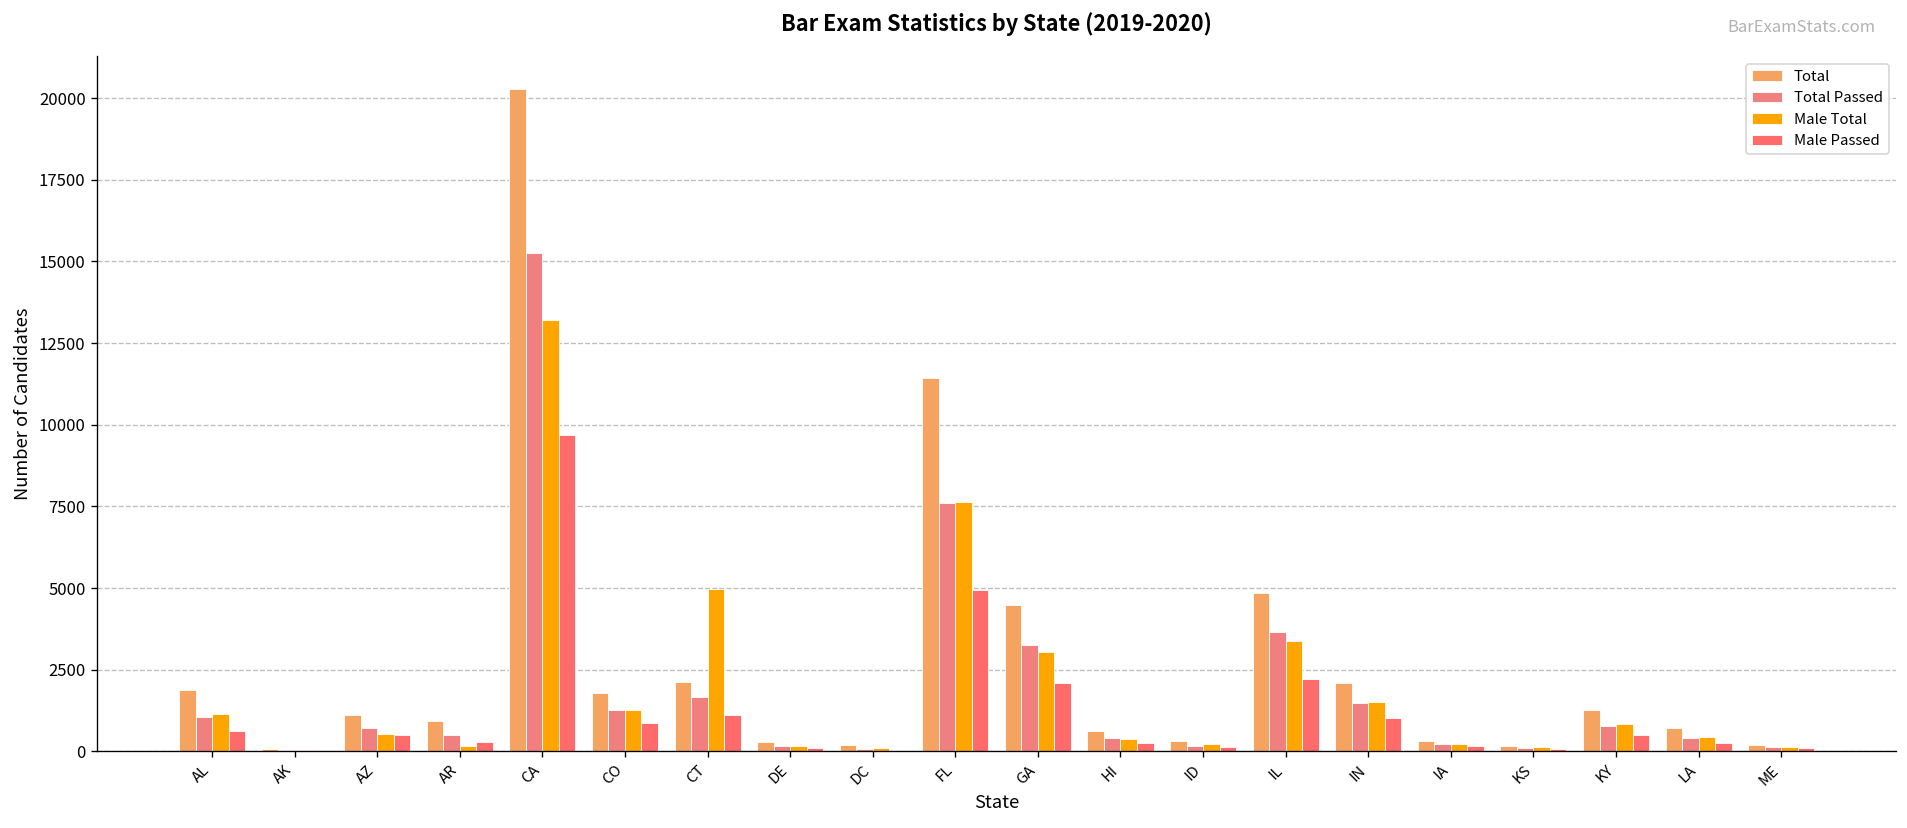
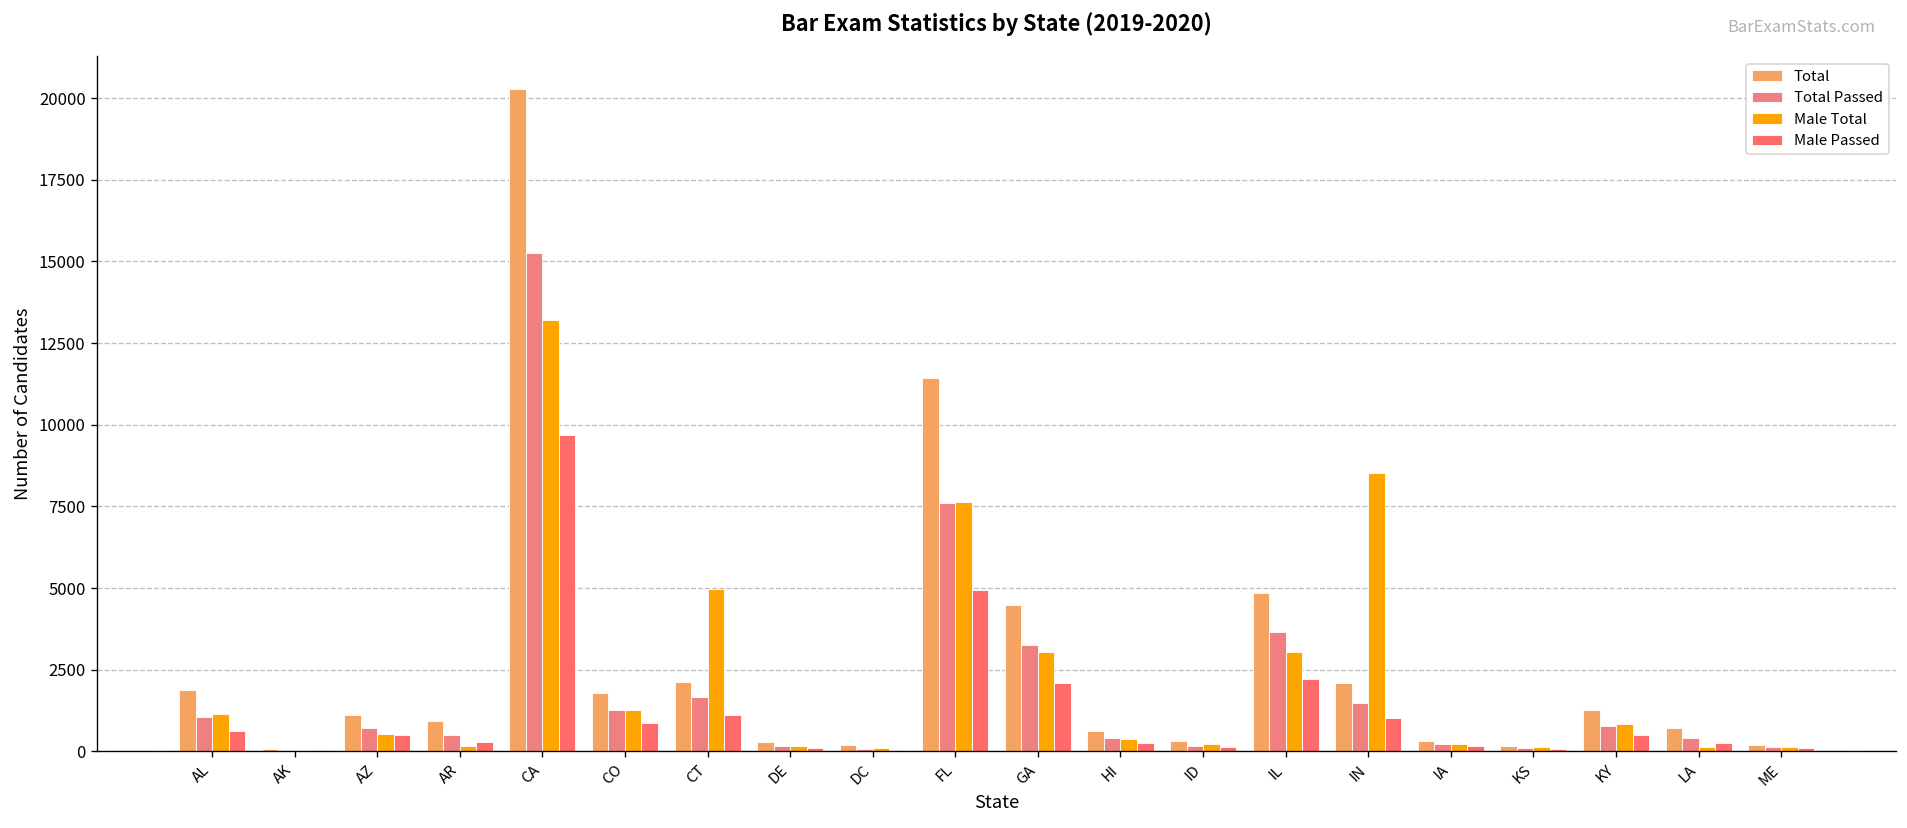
Male Total, IL: 3400 -> 3000
Male Total, IN: 1500 -> 8500
Male Total, LA: 500 -> 100
